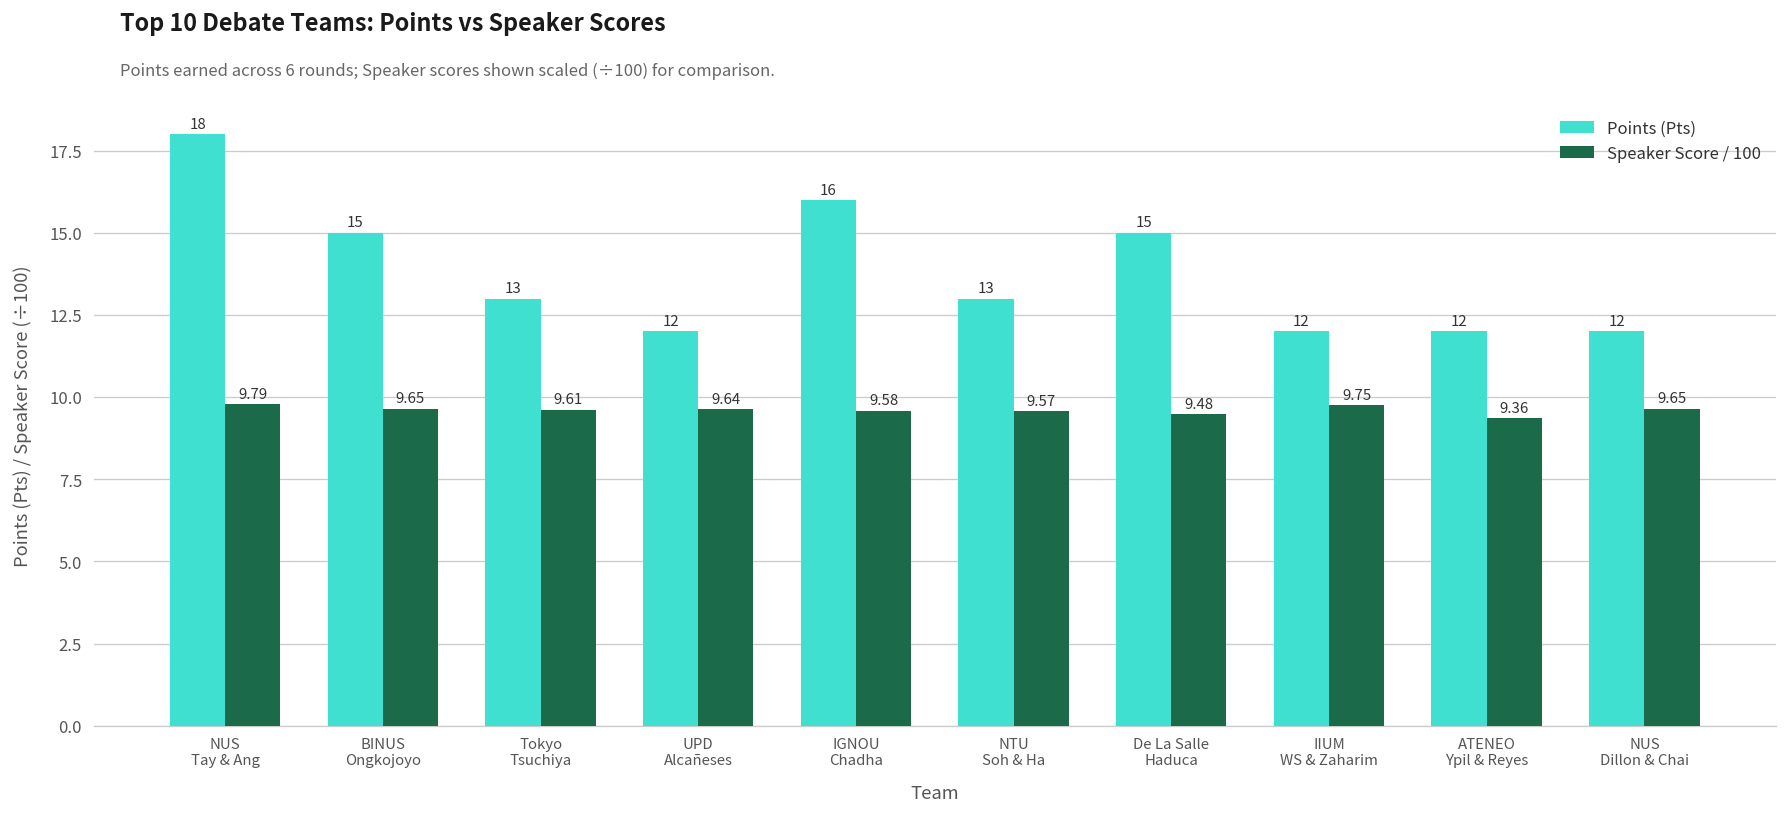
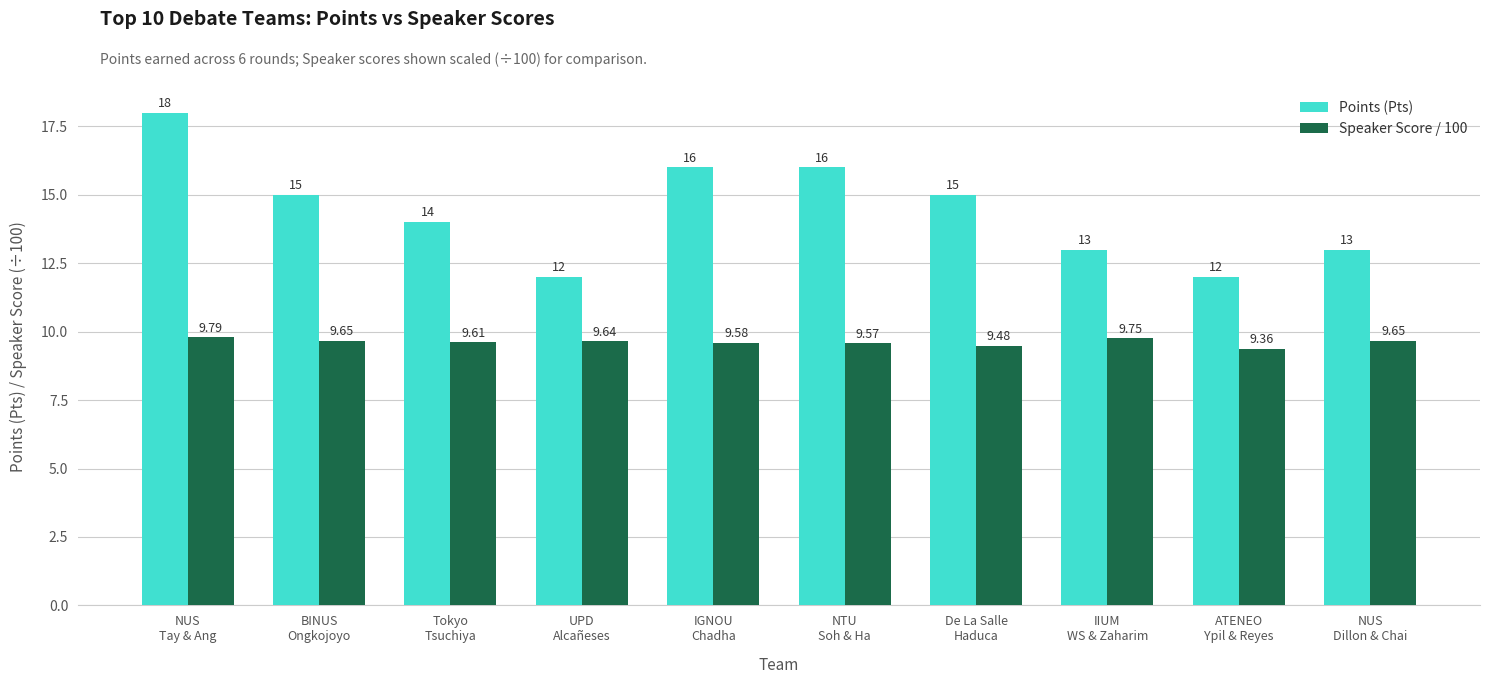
Points (Pts), Tokyo Tsuchiya: 13 -> 14
Points (Pts), NTU Soh & Ha: 13 -> 16
Points (Pts), IIUM WS & Zaharim: 12 -> 13
Points (Pts), NUS Dillon & Chai: 12 -> 13
